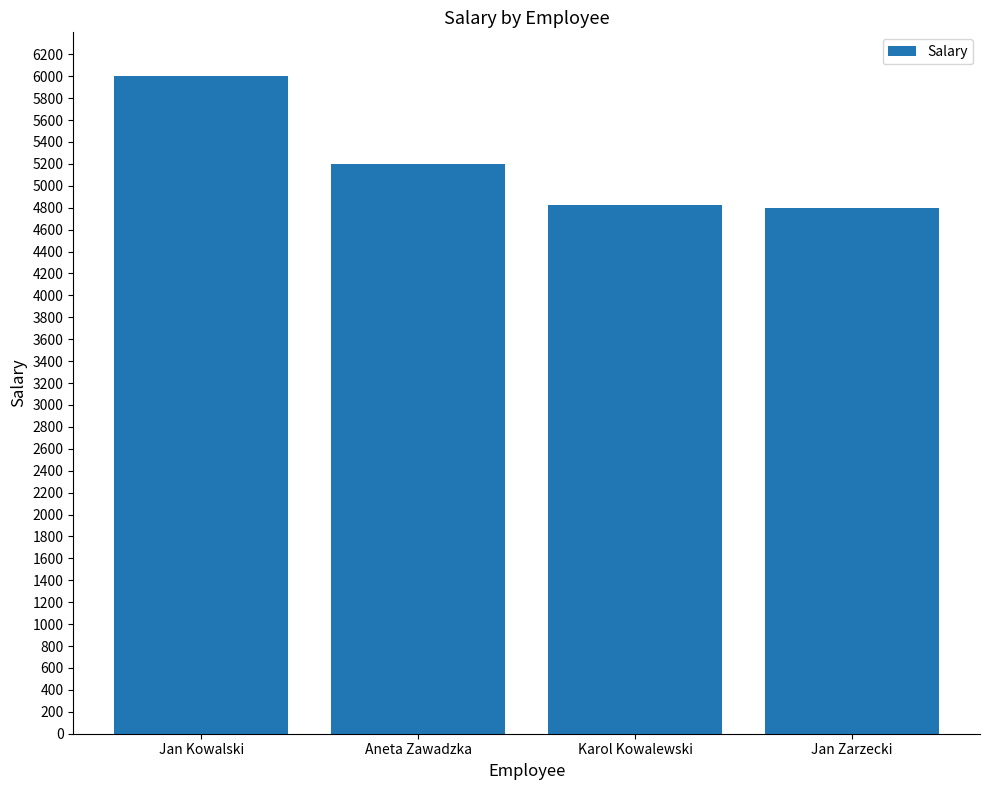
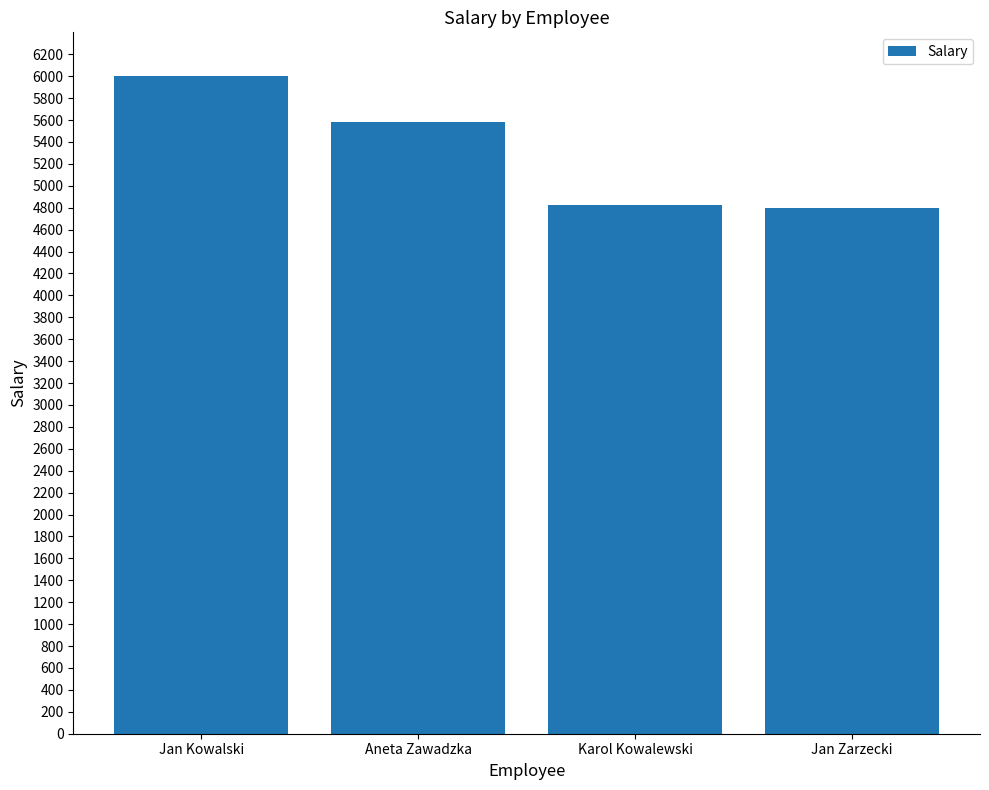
Aneta Zawadzka: 5200 -> 5580
